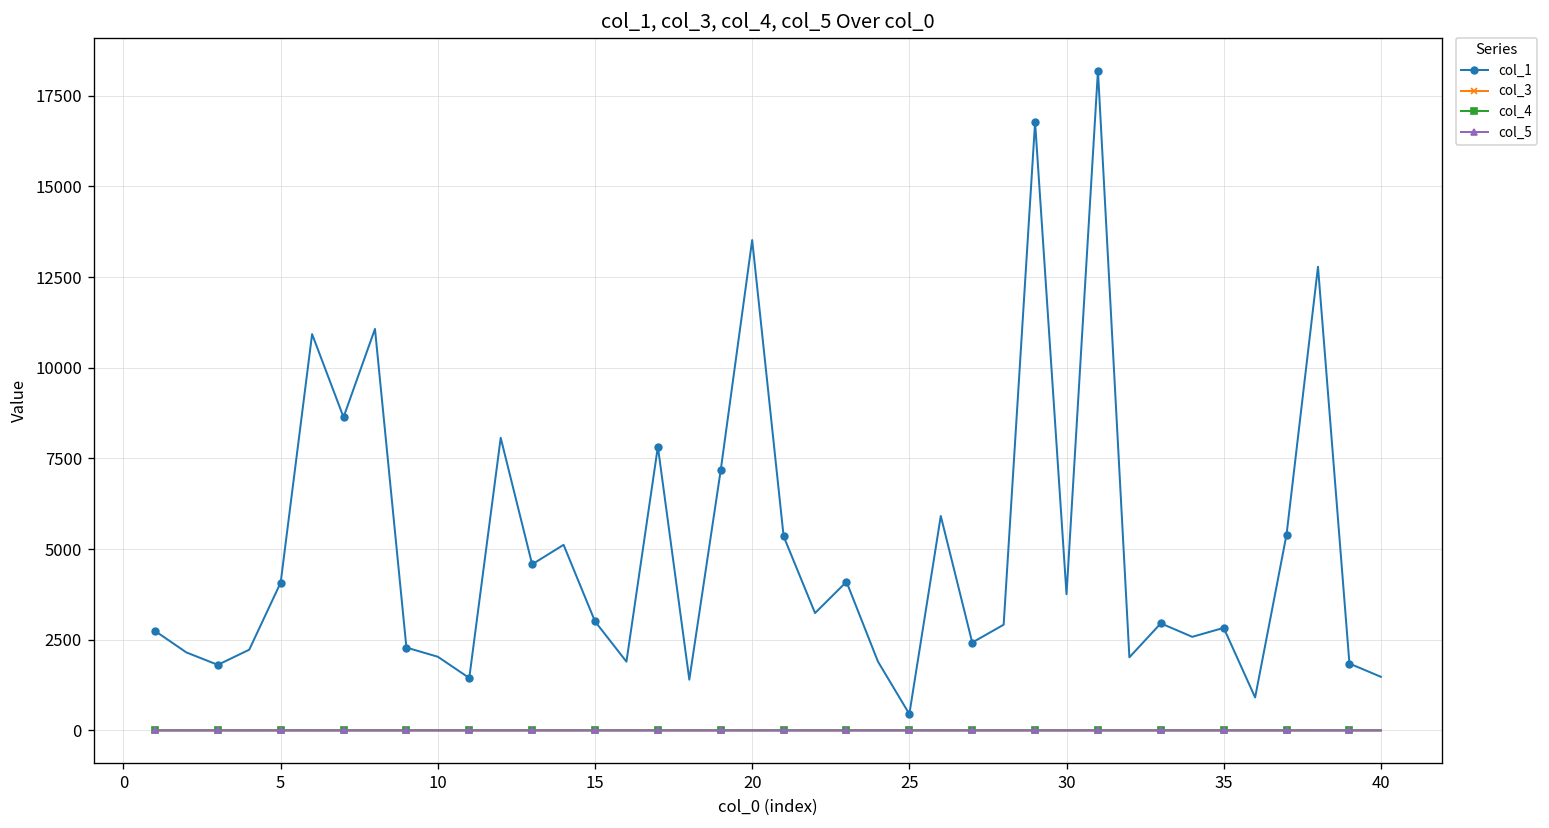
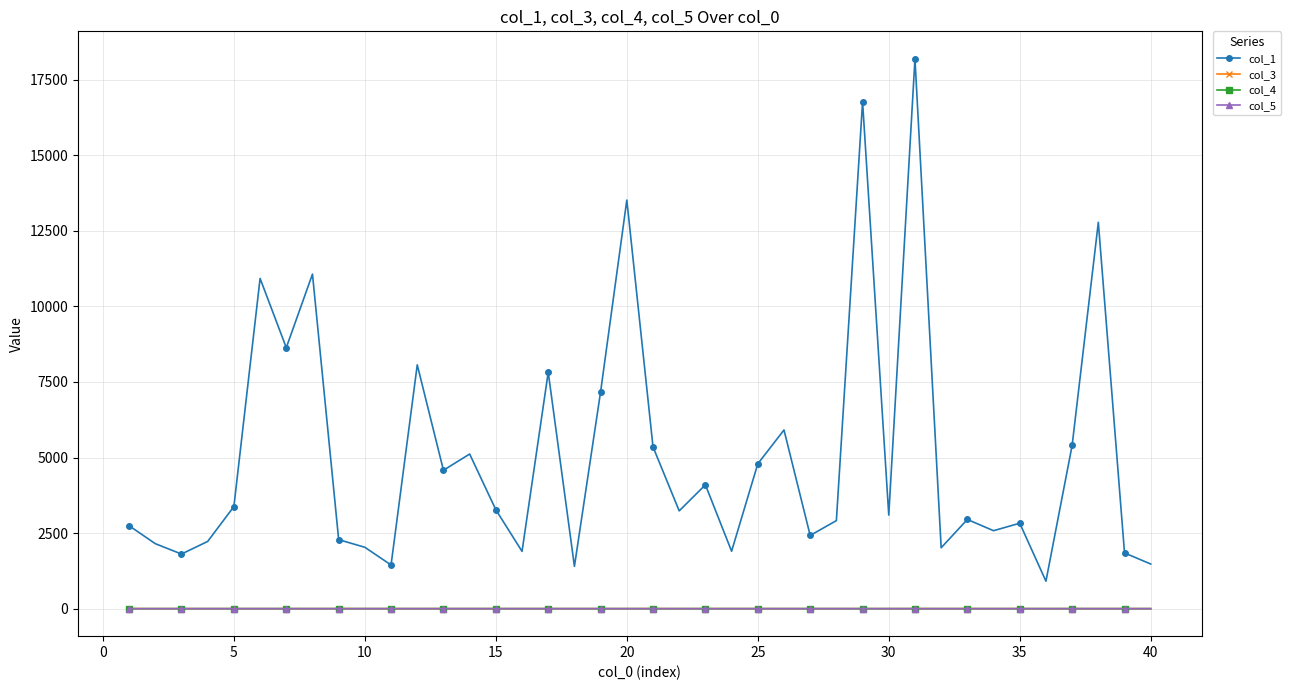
col_1, 5: 4100 -> 3400
col_1, 15: 3000 -> 3300
col_1, 25: 500 -> 4800
col_1, 30: 3800 -> 3100
